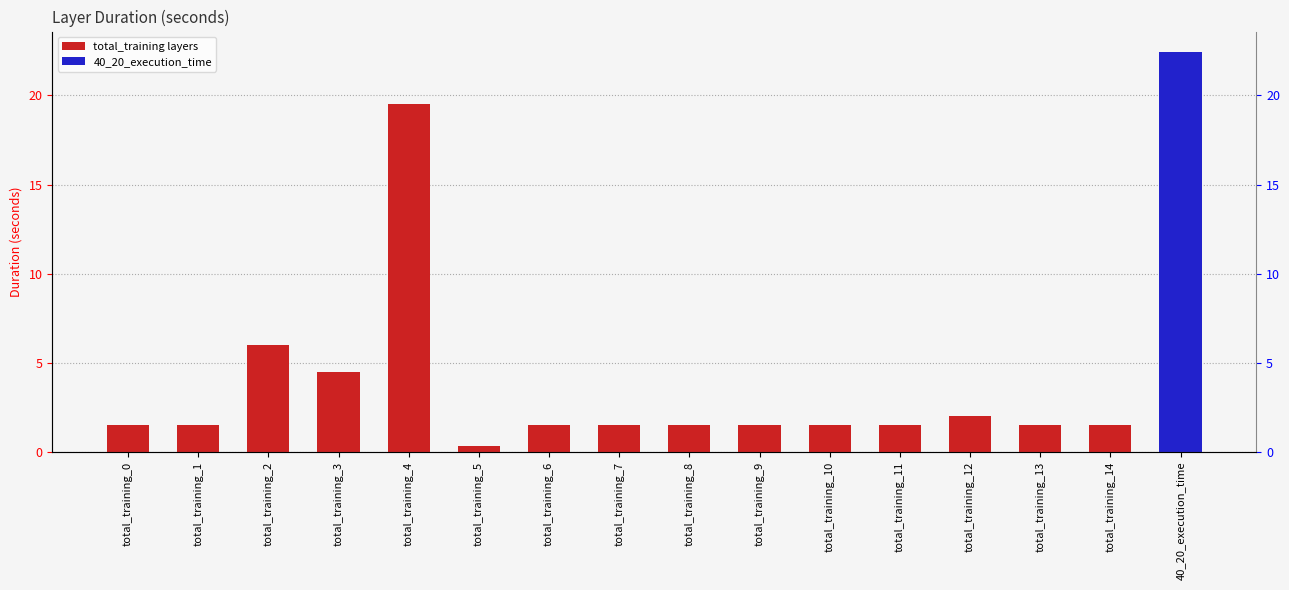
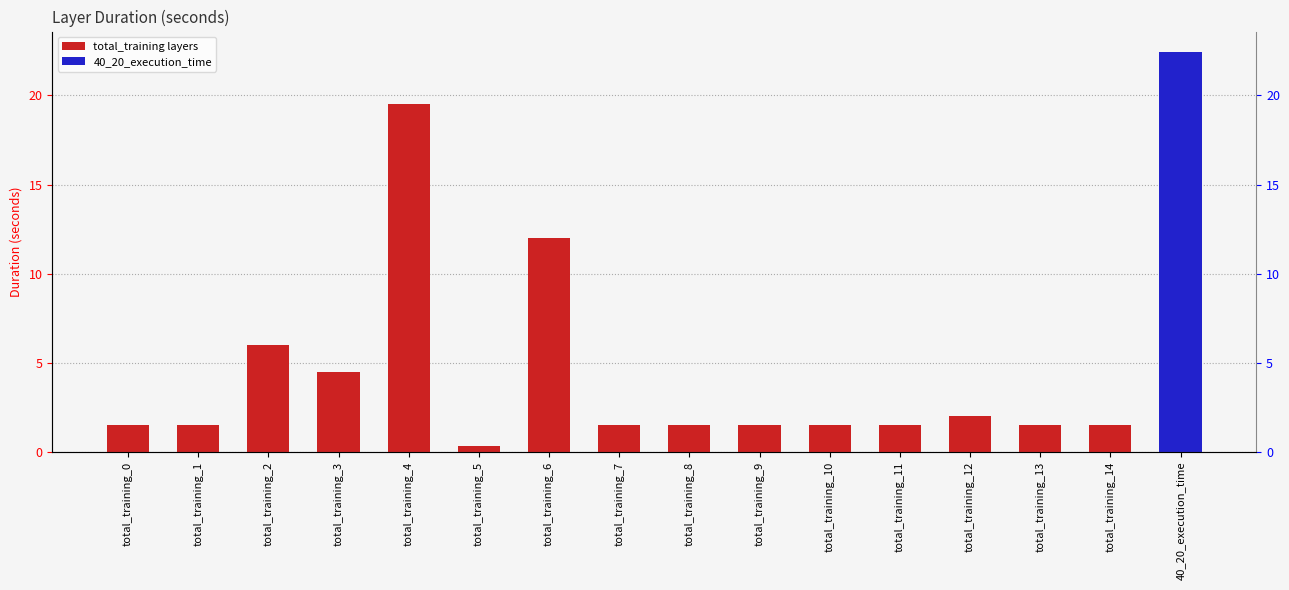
total_training_6: 1.5 -> 12.0
